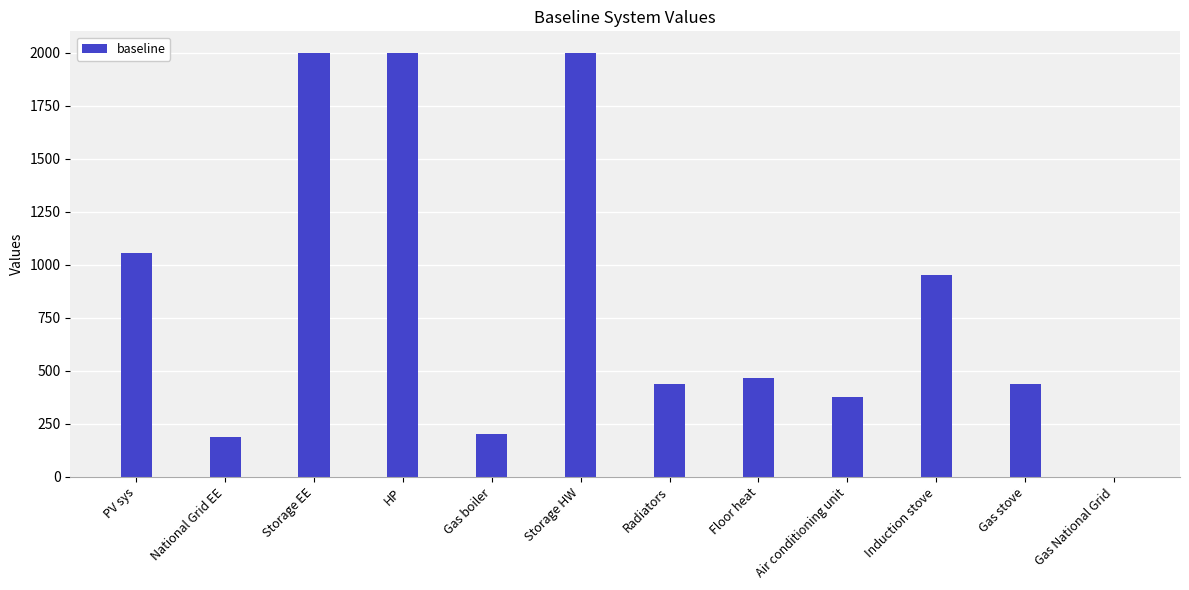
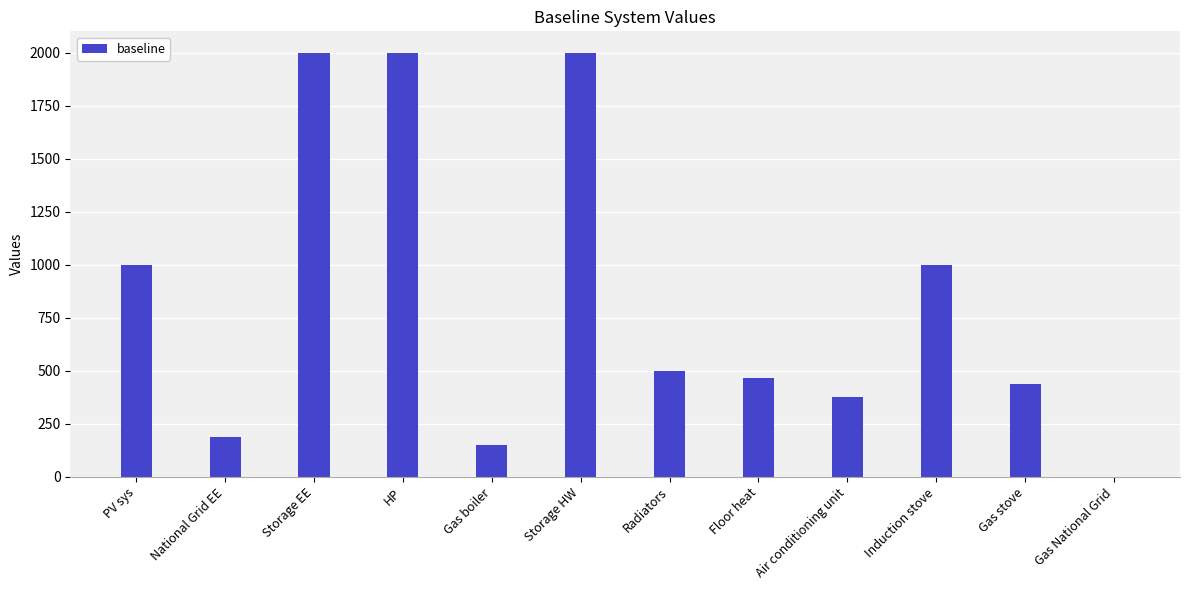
PV sys: 1060 -> 1000
Gas boiler: 200 -> 150
Radiators: 440 -> 500
Induction stove: 950 -> 1000
